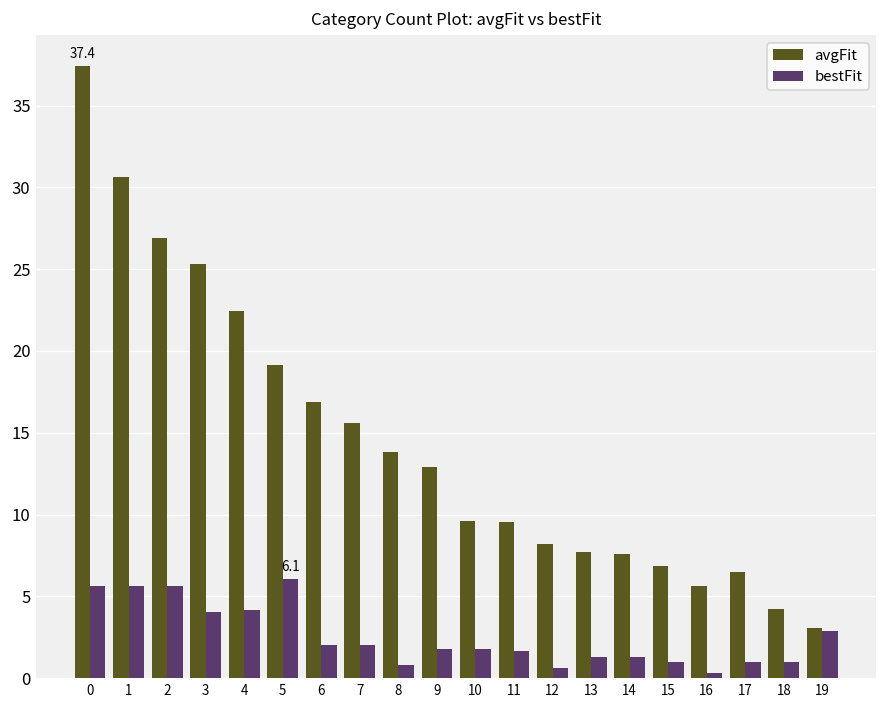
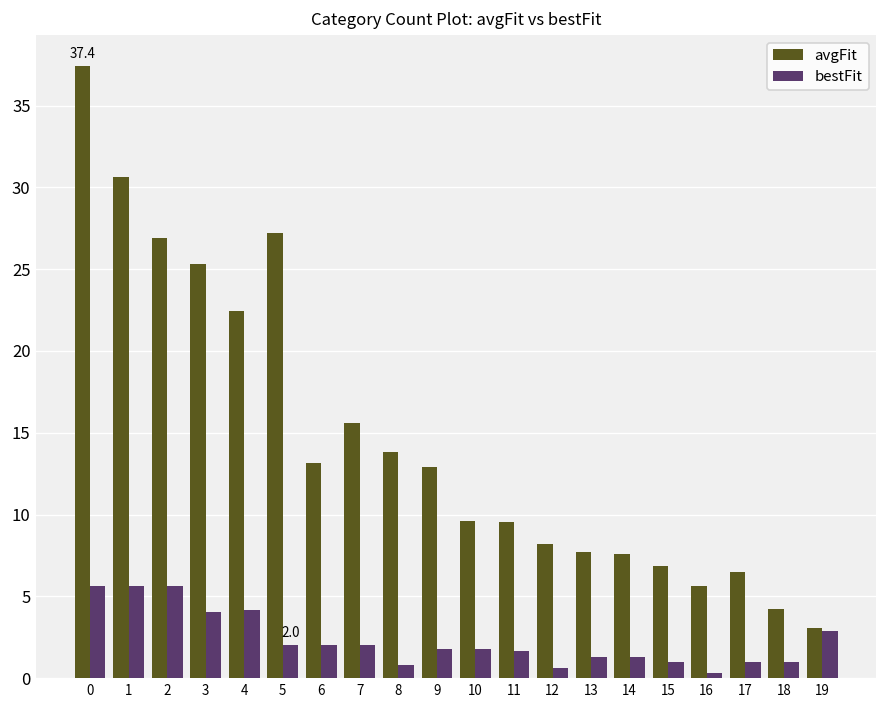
avgFit, 5: 19.1 -> 27.2
bestFit, 5: 6.1 -> 2.0
avgFit, 6: 16.9 -> 13.1
